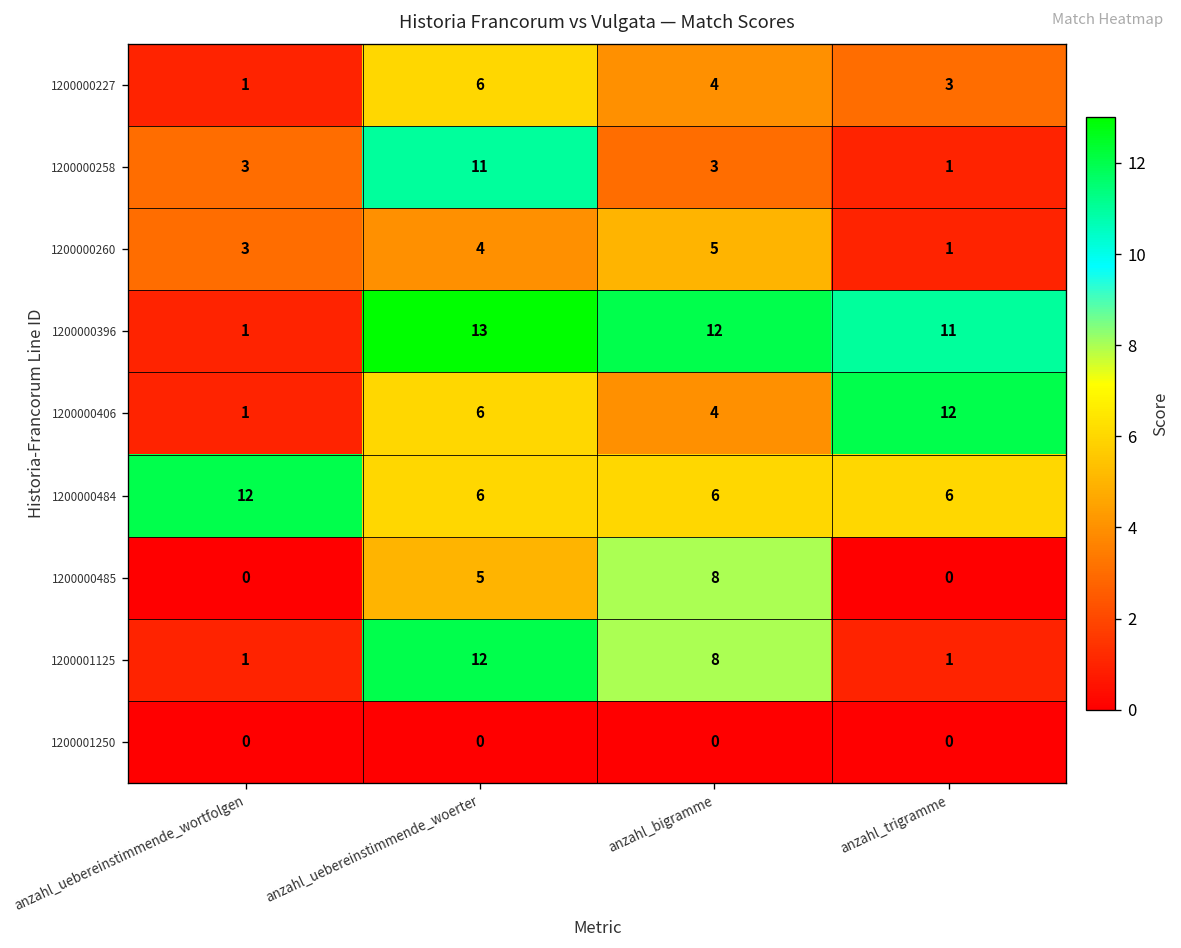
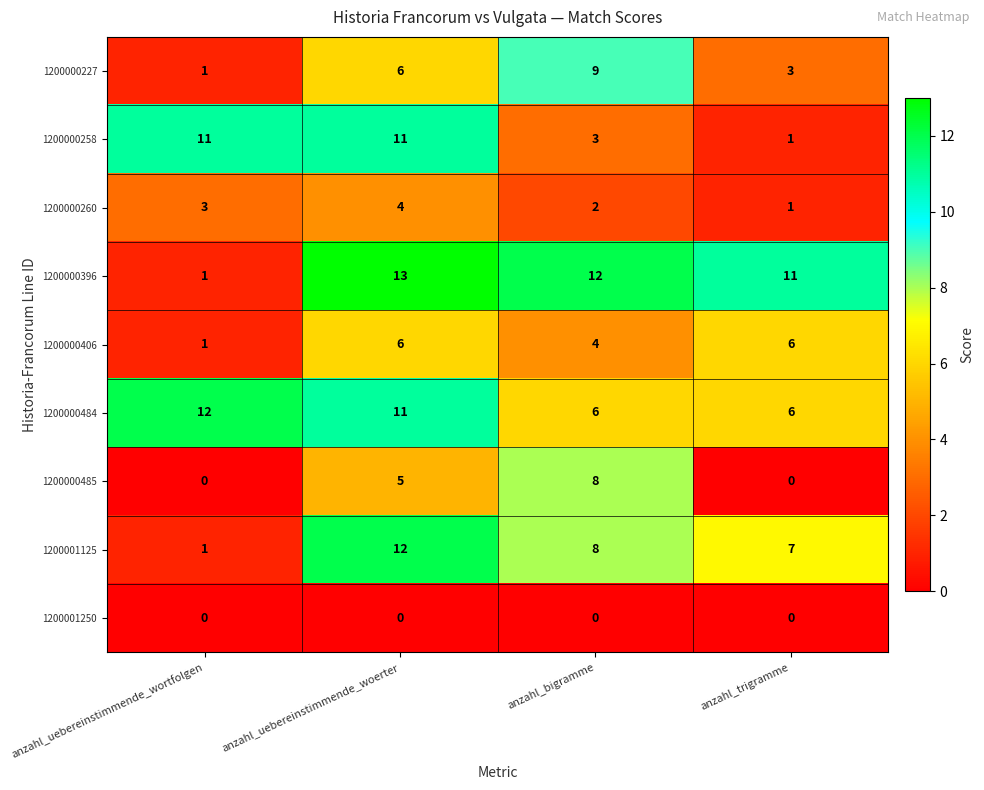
1200000227, anzahl_bigramme: 4 -> 9
1200000258, anzahl_uebereinstimmende_wortfolgen: 3 -> 11
1200000260, anzahl_bigramme: 5 -> 2
1200000406, anzahl_trigramme: 12 -> 6
1200000484, anzahl_uebereinstimmende_woerter: 6 -> 11
1200001125, anzahl_trigramme: 1 -> 7
